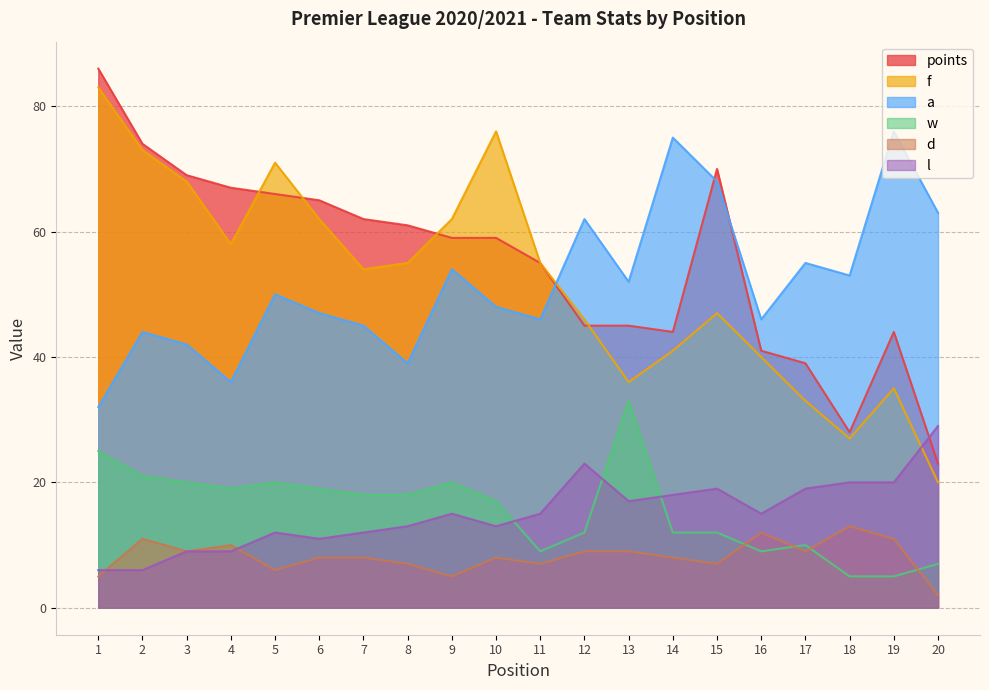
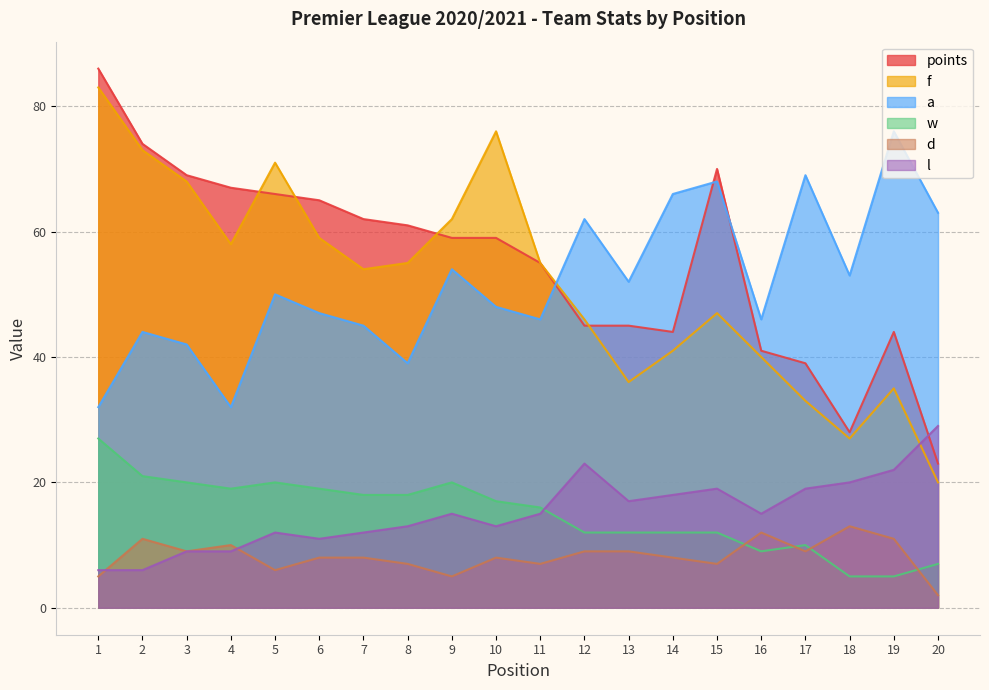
w, 1: 25 -> 27
a, 4: 36 -> 32
f, 6: 62 -> 59
w, 11: 9 -> 16
w, 13: 33 -> 12
a, 14: 75 -> 66
a, 17: 55 -> 69
l, 19: 20 -> 22
